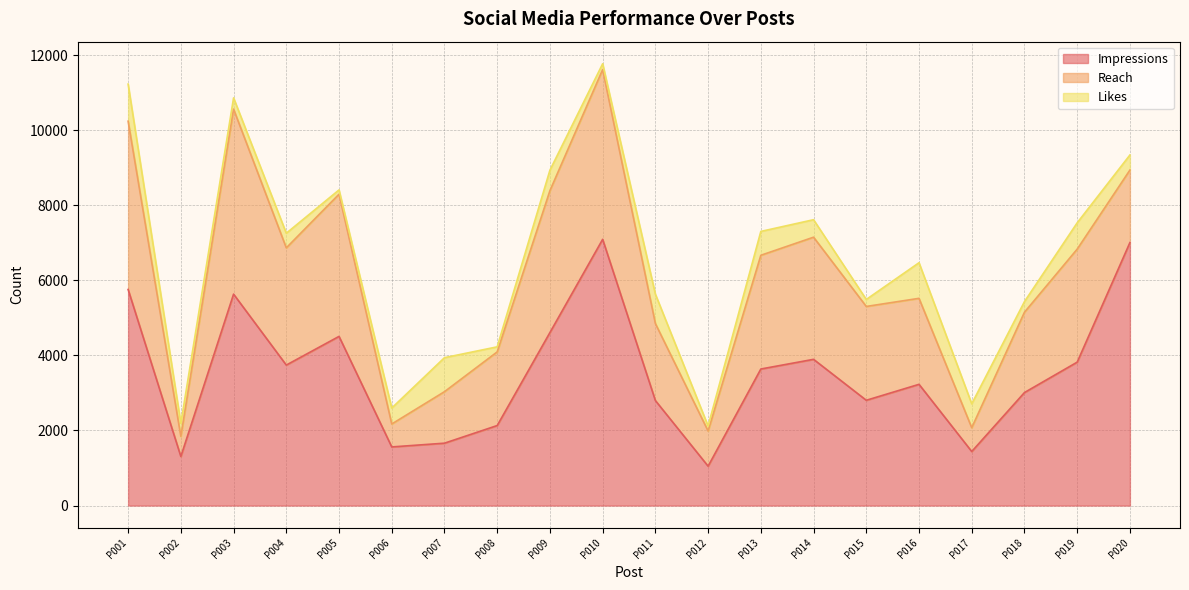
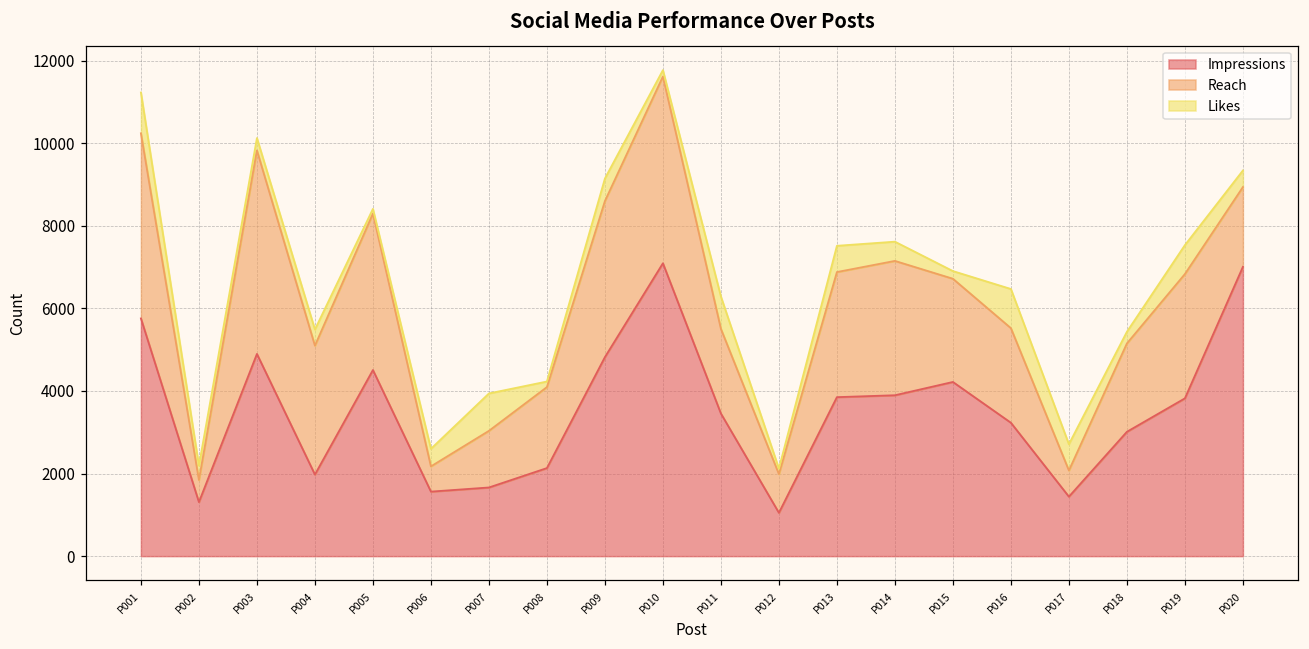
Impressions, P003: 5600 -> 4900
Impressions, P004: 3700 -> 2000
Impressions, P009: 4600 -> 4800
Impressions, P011: 2800 -> 3500
Impressions, P013: 3600 -> 3900
Impressions, P015: 2800 -> 4200
